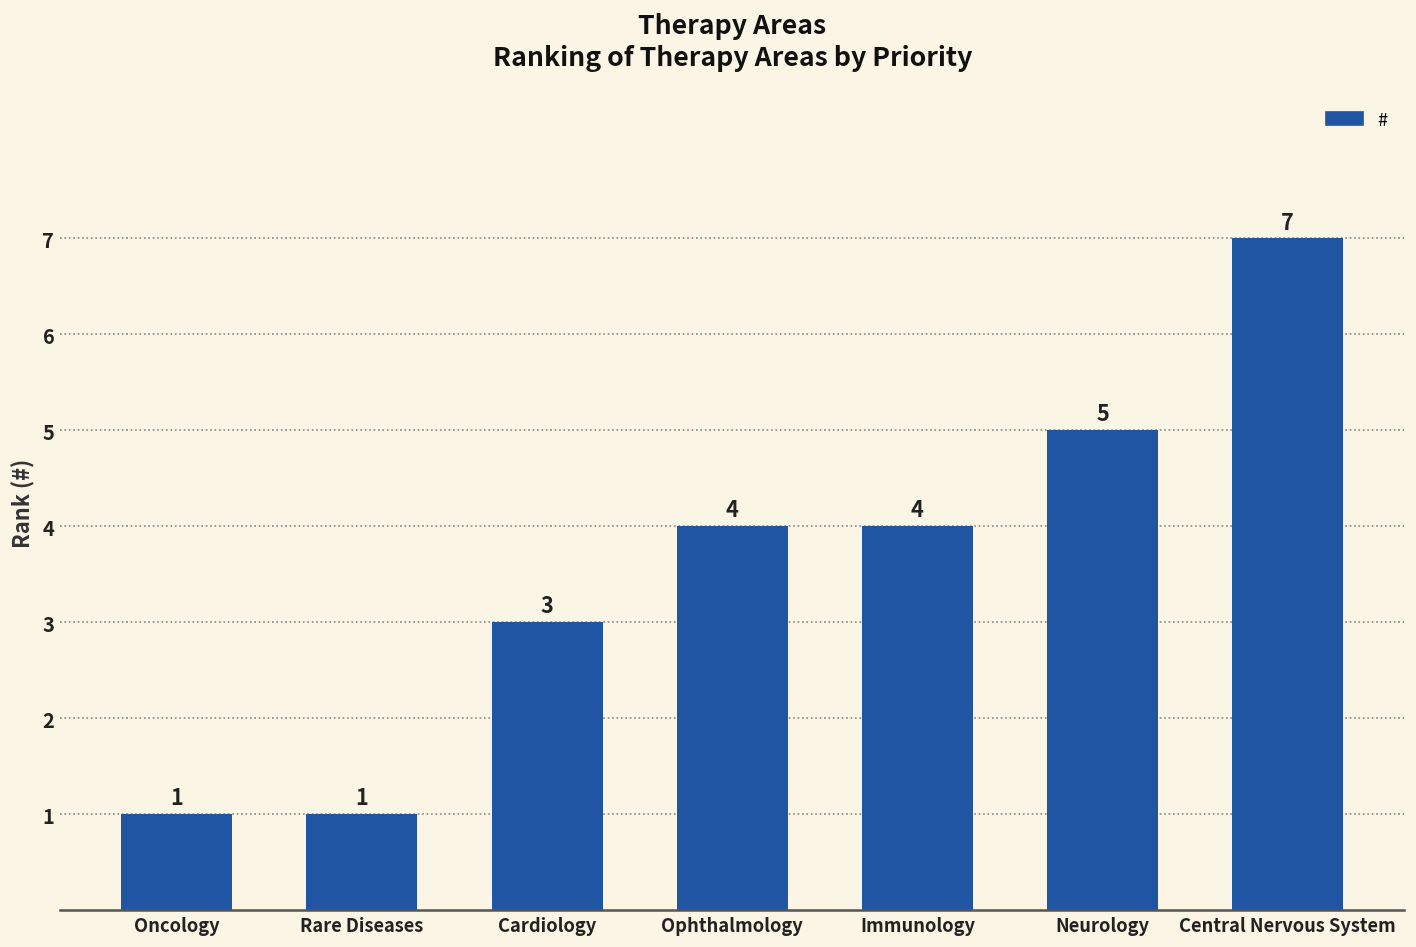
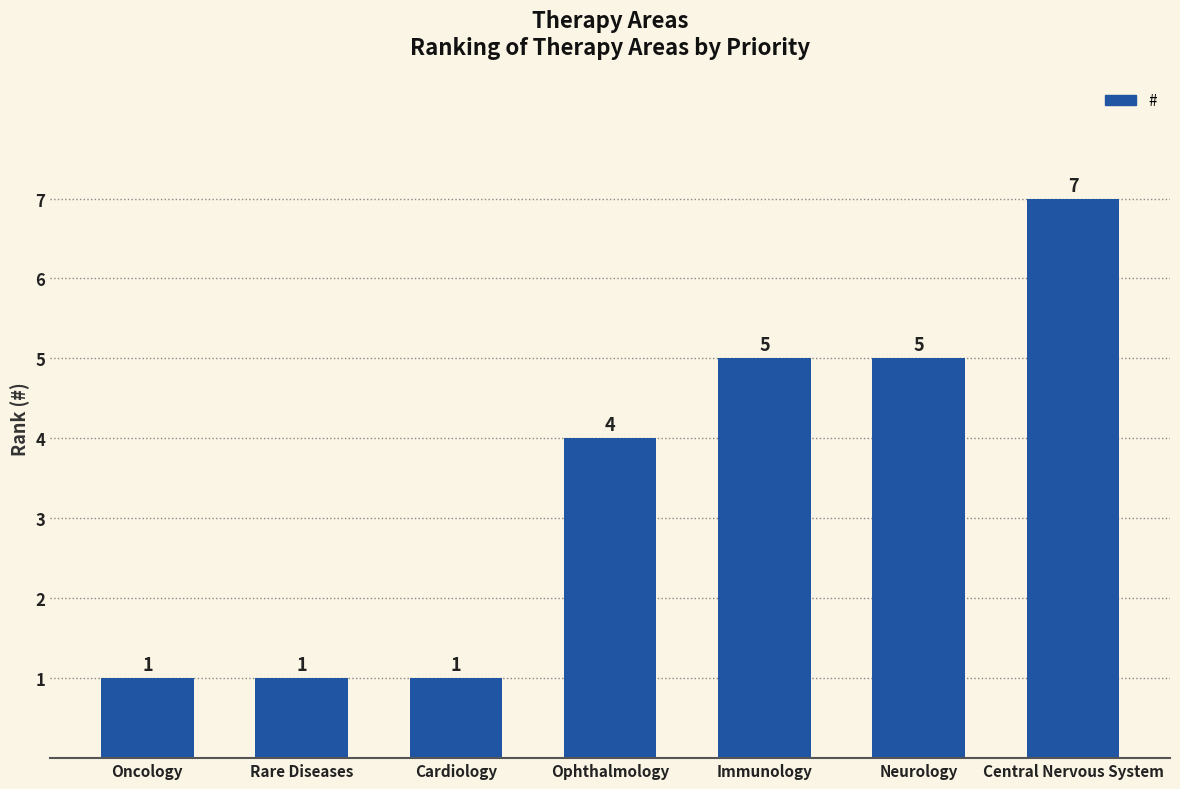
Cardiology: 3 -> 1
Immunology: 4 -> 5
